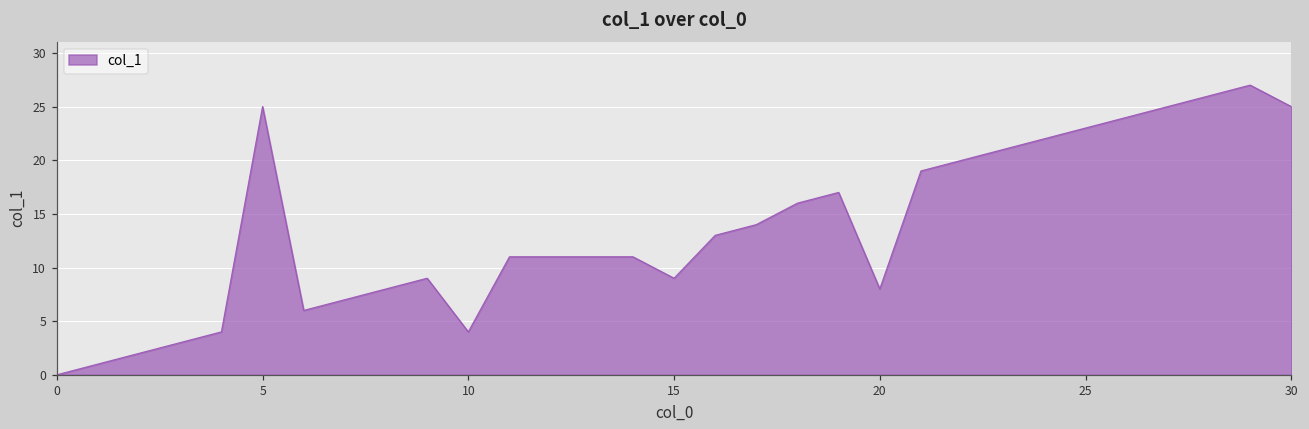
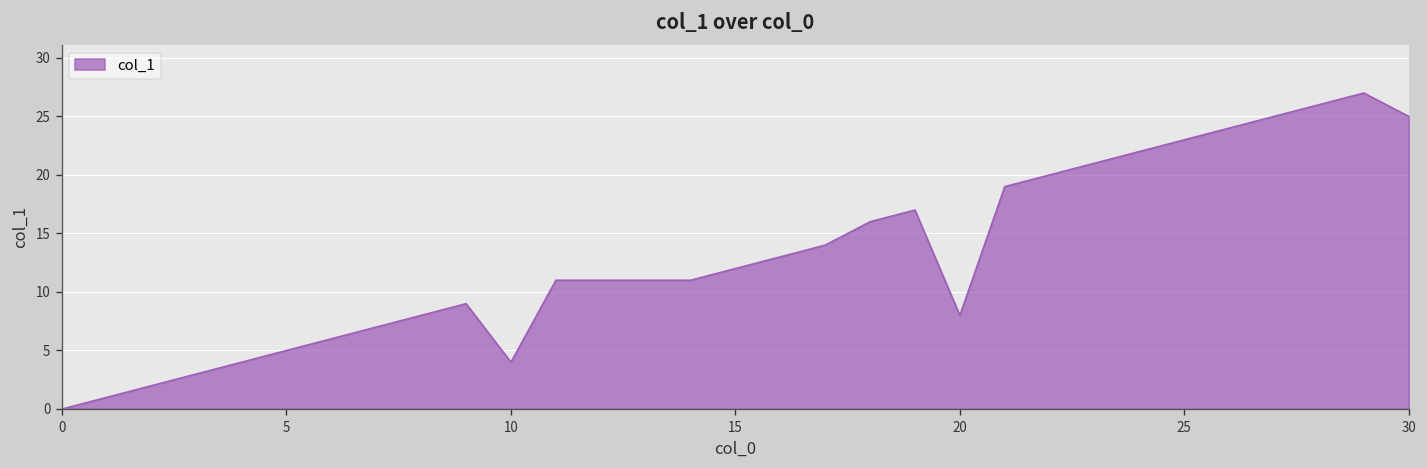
5: 25 -> 5
15: 9 -> 12
